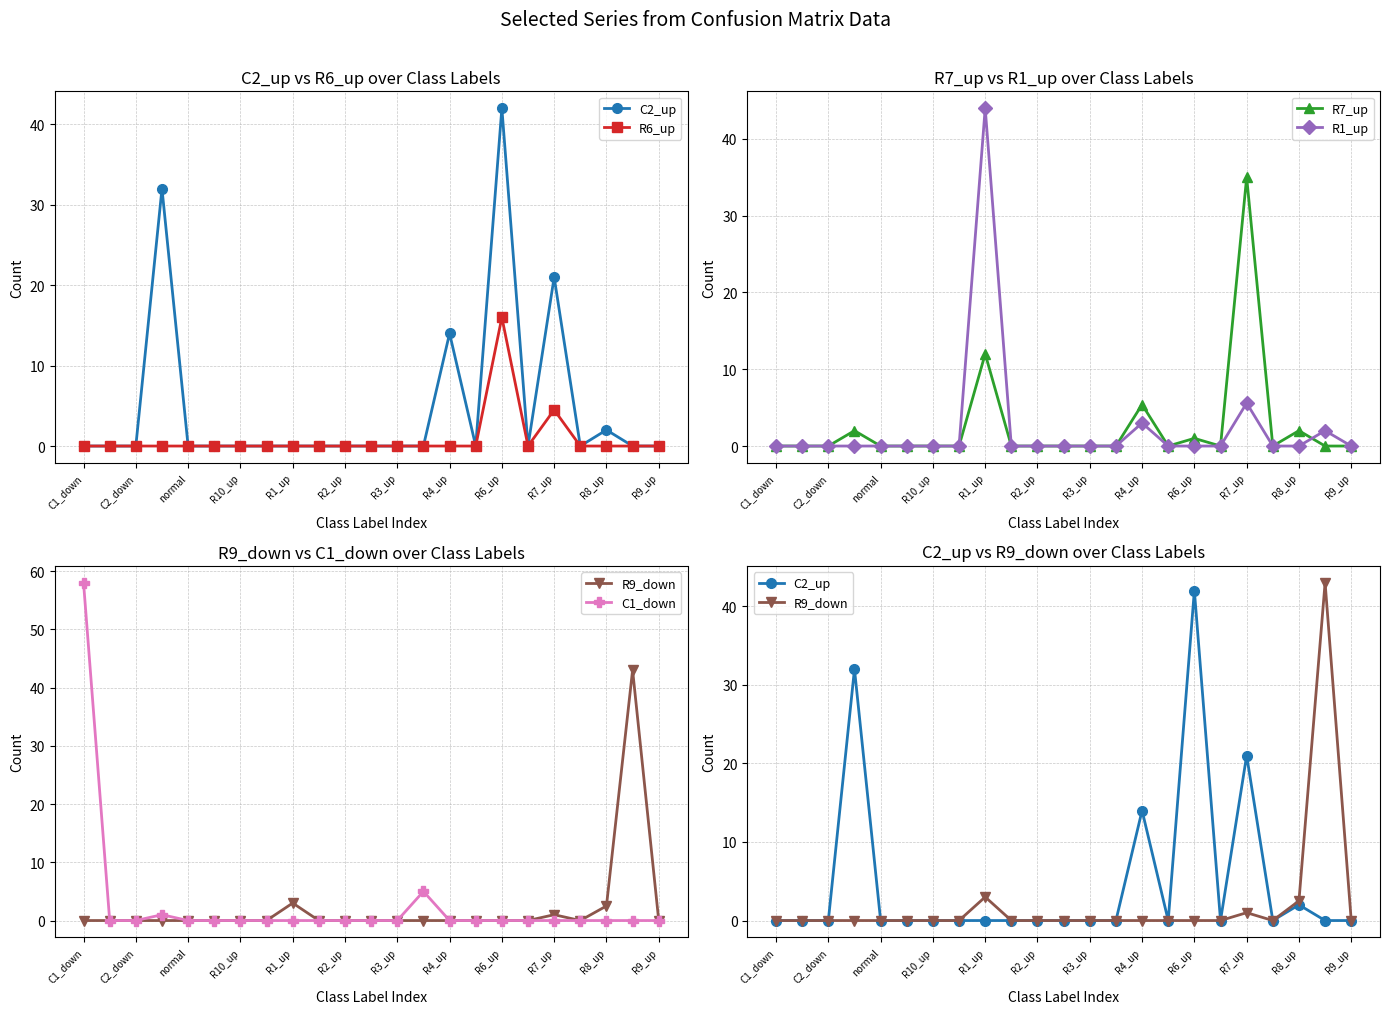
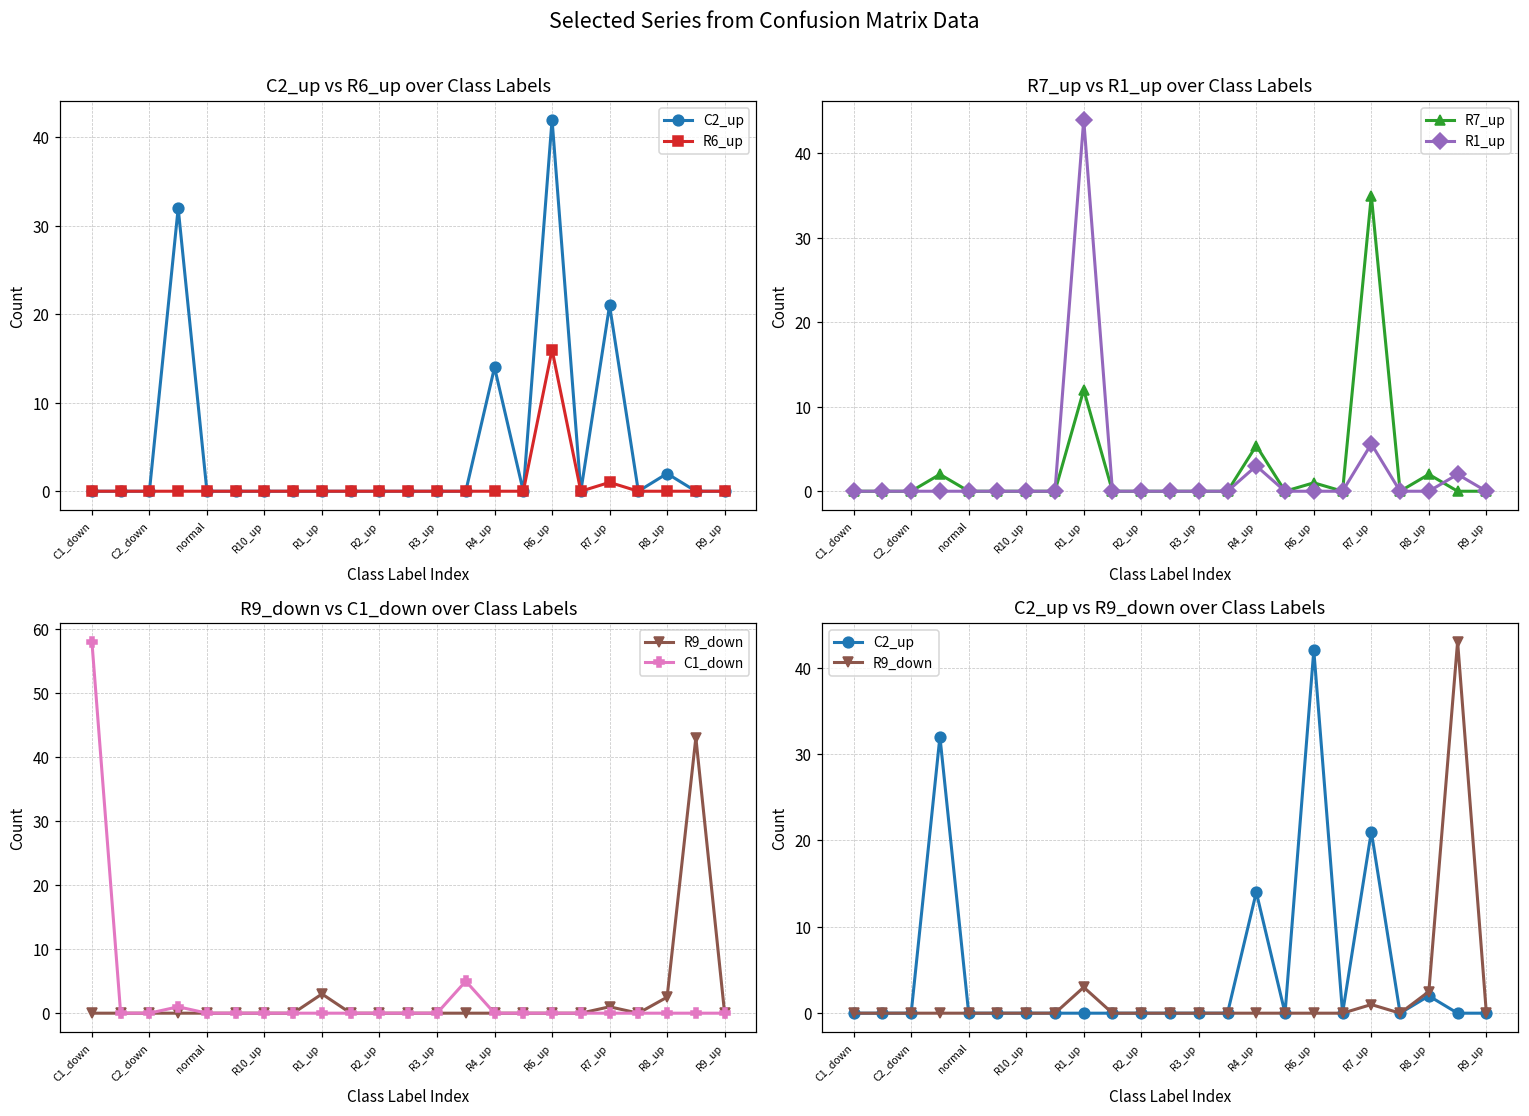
C2_up vs R6_up over Class Labels, R6_up, R7_up: 5 -> 1
